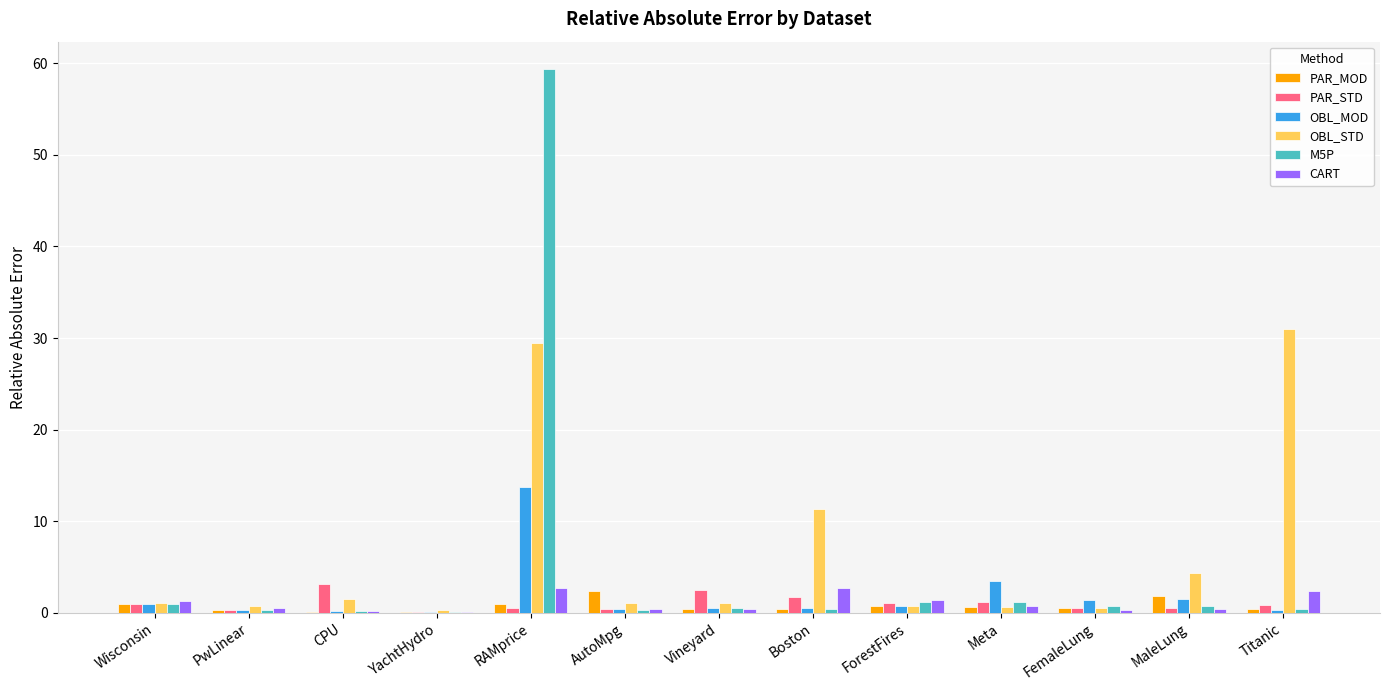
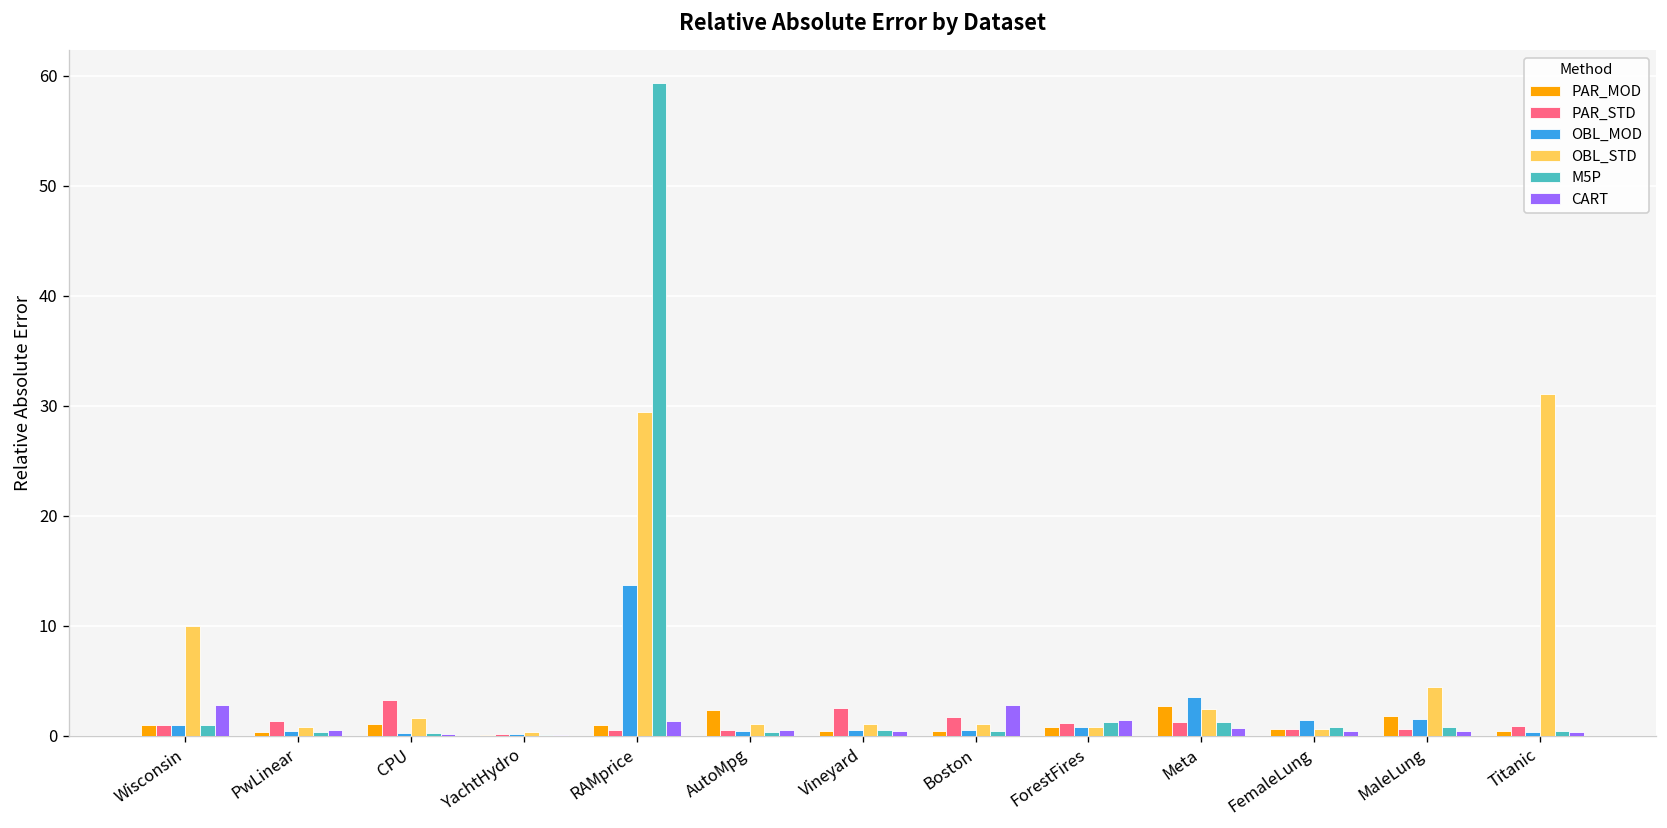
OBL_STD, Wisconsin: 1 -> 10
CART, Wisconsin: 1 -> 3
PAR_STD, PwLinear: 0 -> 1
PAR_MOD, CPU: 0 -> 1
CART, RAMprice: 3 -> 1
OBL_STD, Boston: 11 -> 1
PAR_MOD, Meta: 1 -> 3
OBL_STD, Meta: 1 -> 2
CART, Titanic: 2 -> 0
